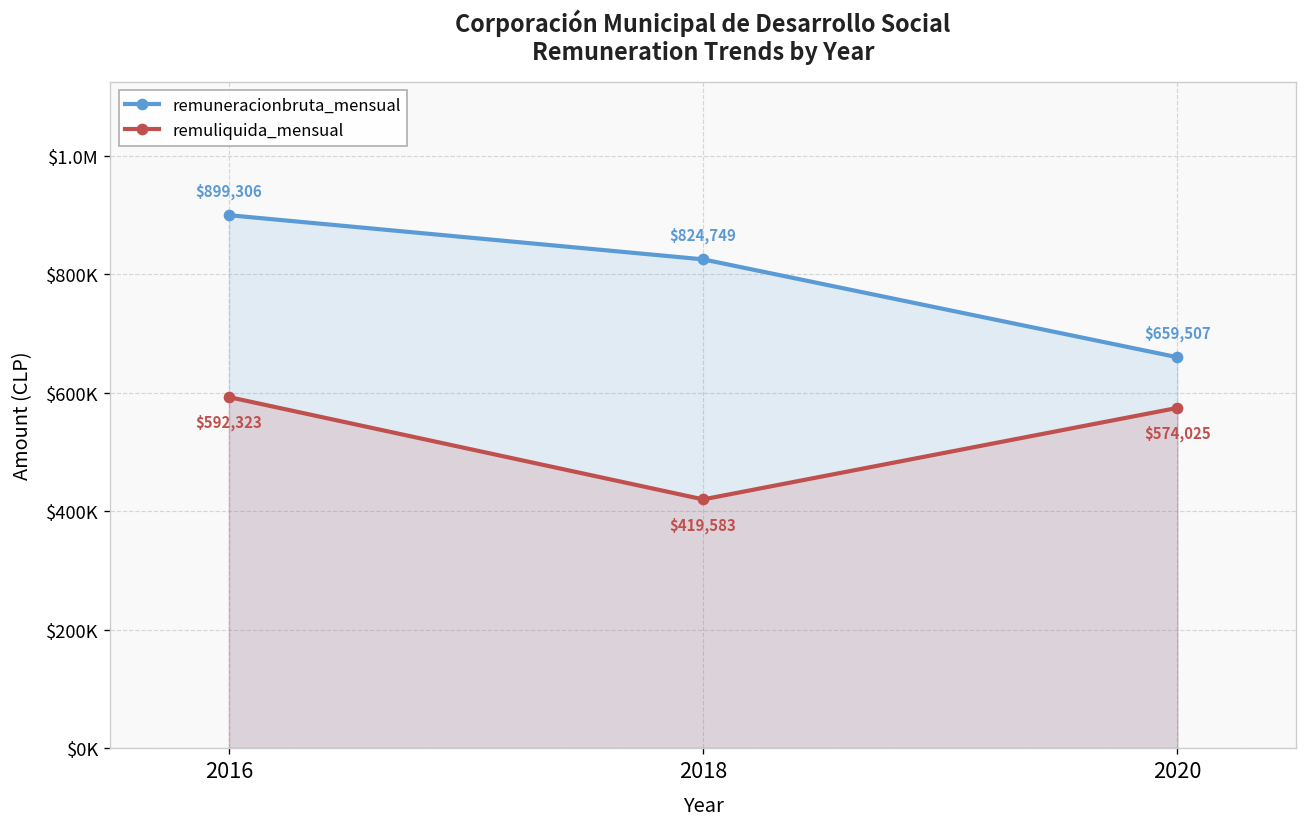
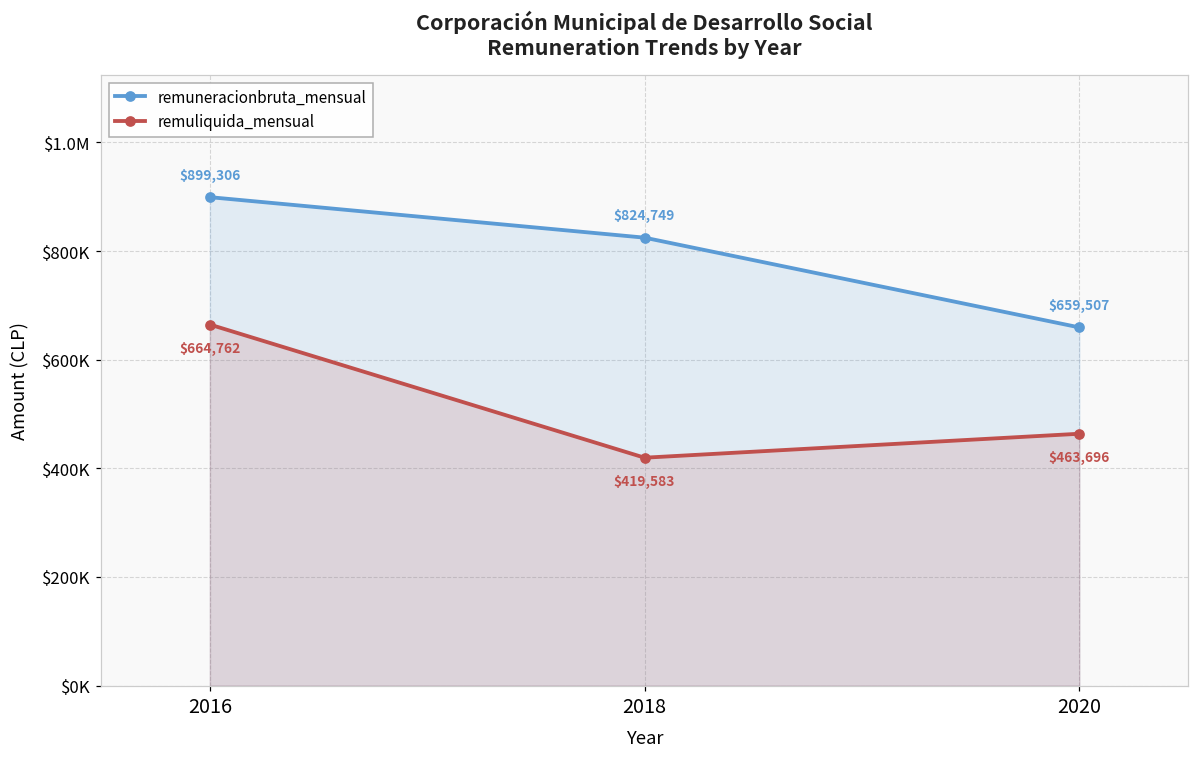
remuliquida_mensual, 2016: $592,323 -> $664,762
remuliquida_mensual, 2020: $574,025 -> $463,696
